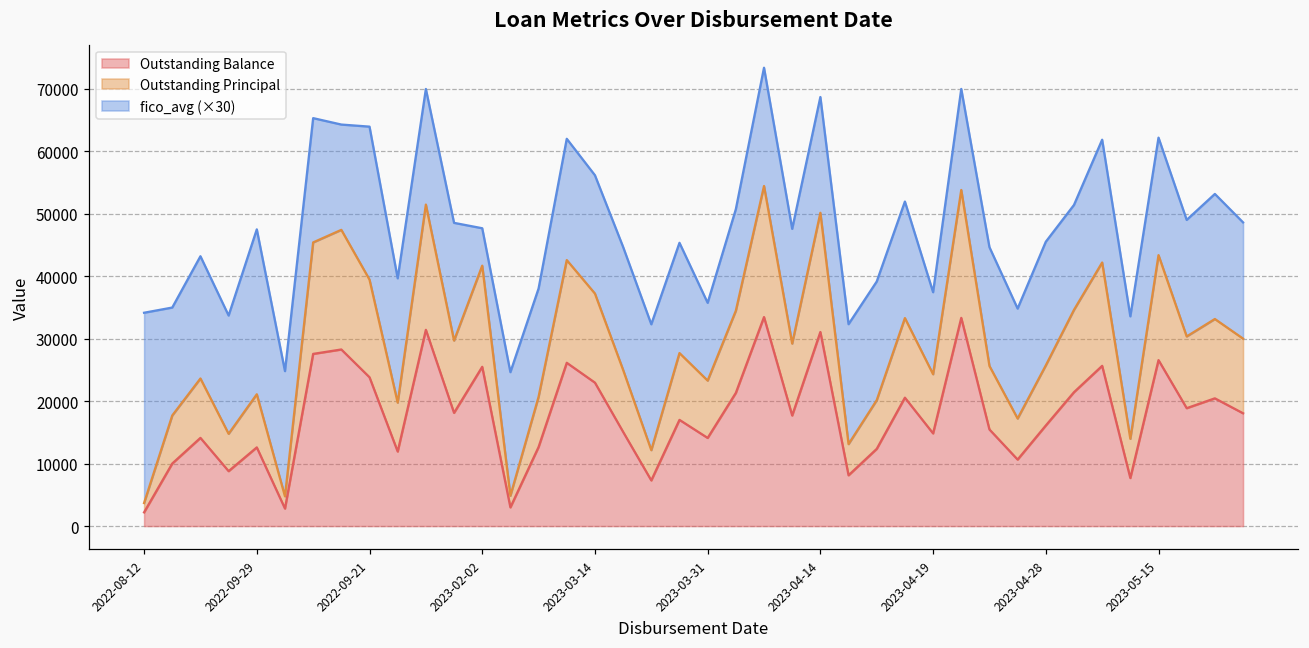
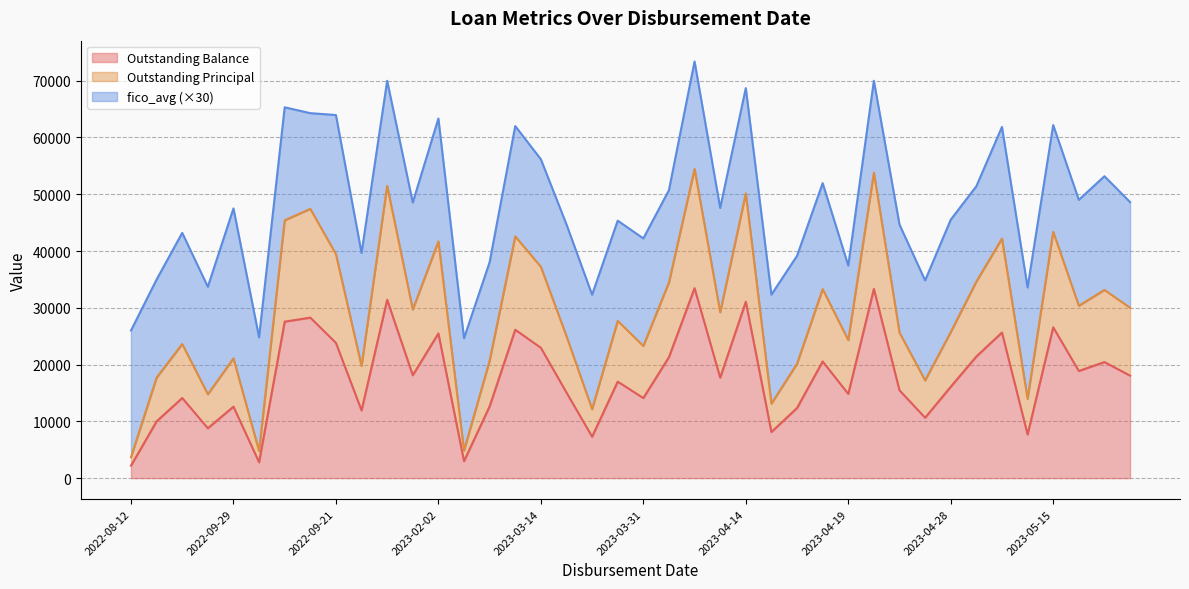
fico_avg (×30), 2022-08-12: 30000 -> 22000
fico_avg (×30), 2023-02-02: 6000 -> 22000
fico_avg (×30), 2023-03-31: 12000 -> 19000
